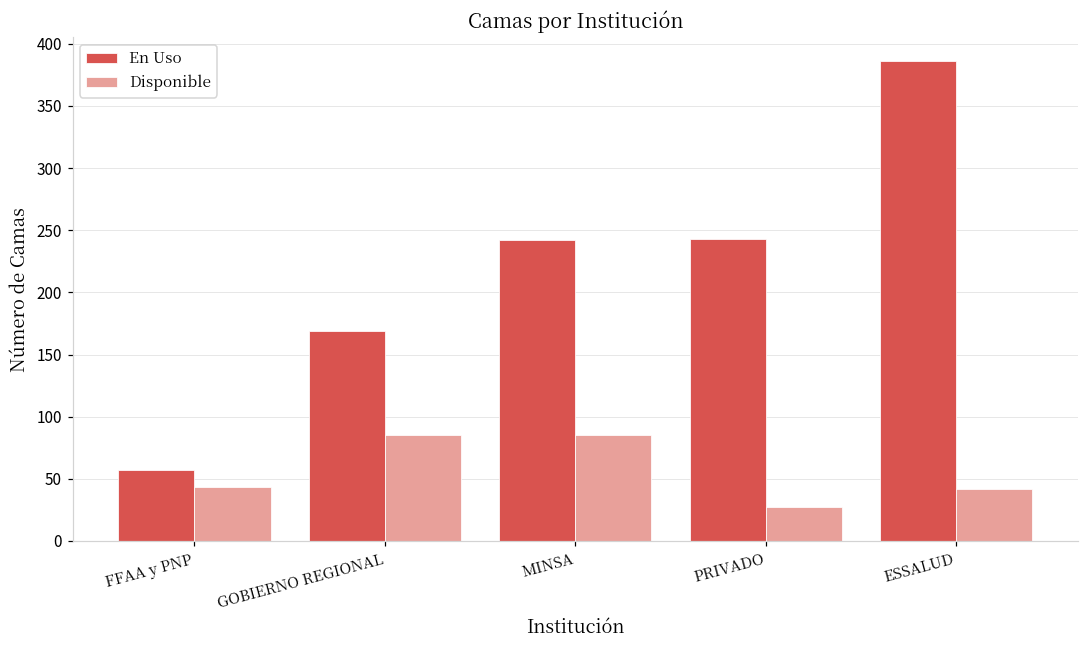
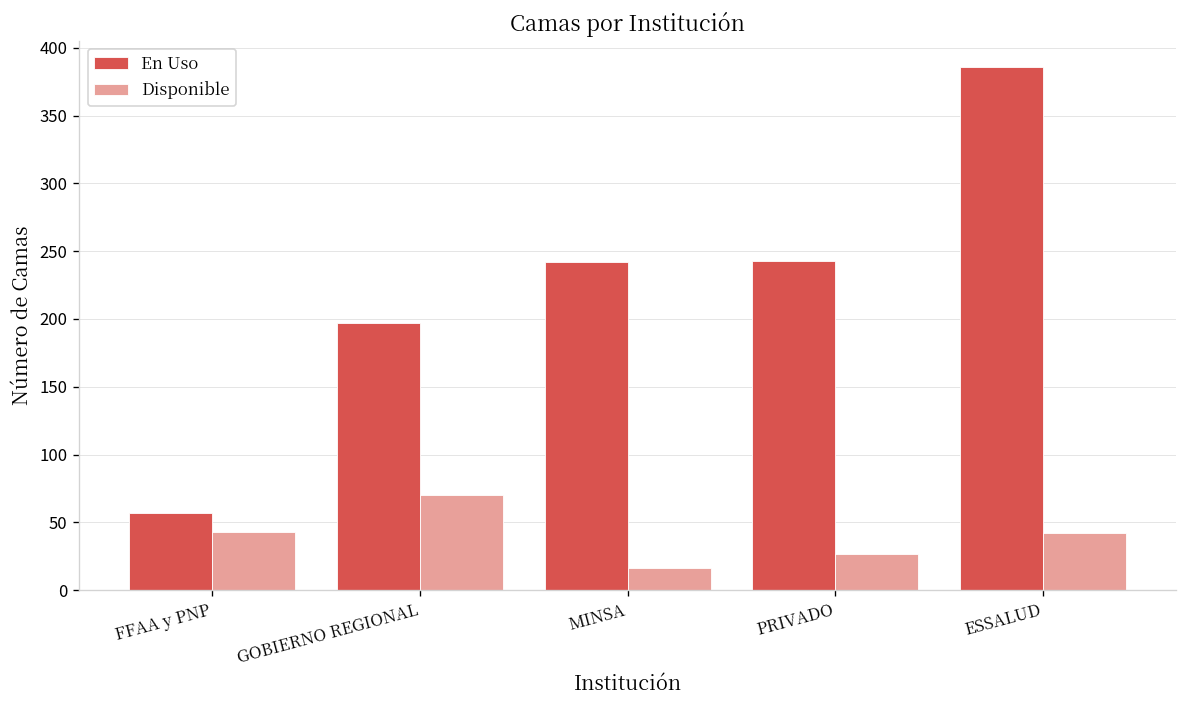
En Uso, GOBIERNO REGIONAL: 169 -> 197
Disponible, GOBIERNO REGIONAL: 85 -> 70
Disponible, MINSA: 85 -> 16
